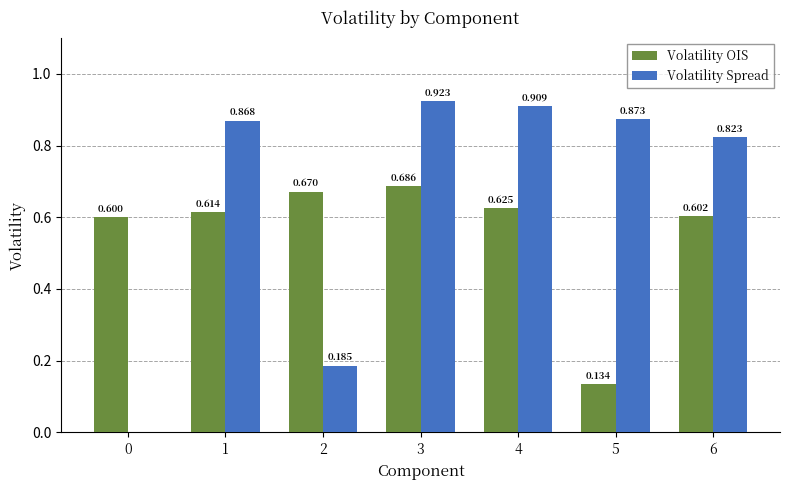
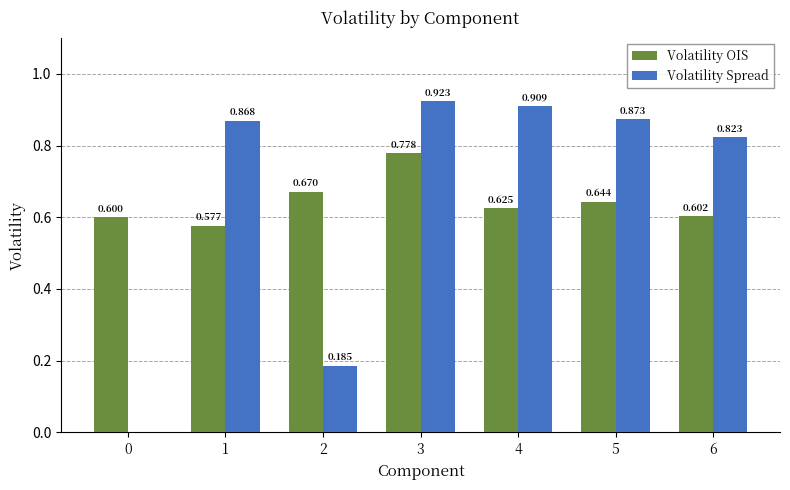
Volatility OIS, 1: 0.614 -> 0.577
Volatility OIS, 3: 0.686 -> 0.778
Volatility OIS, 5: 0.134 -> 0.644
